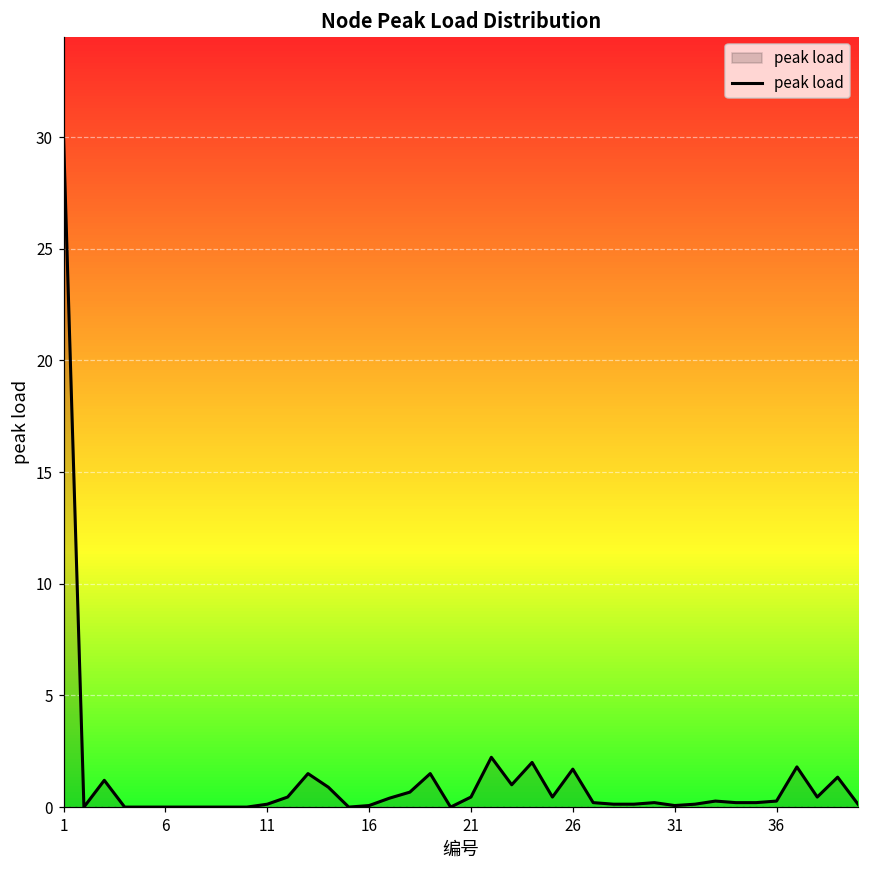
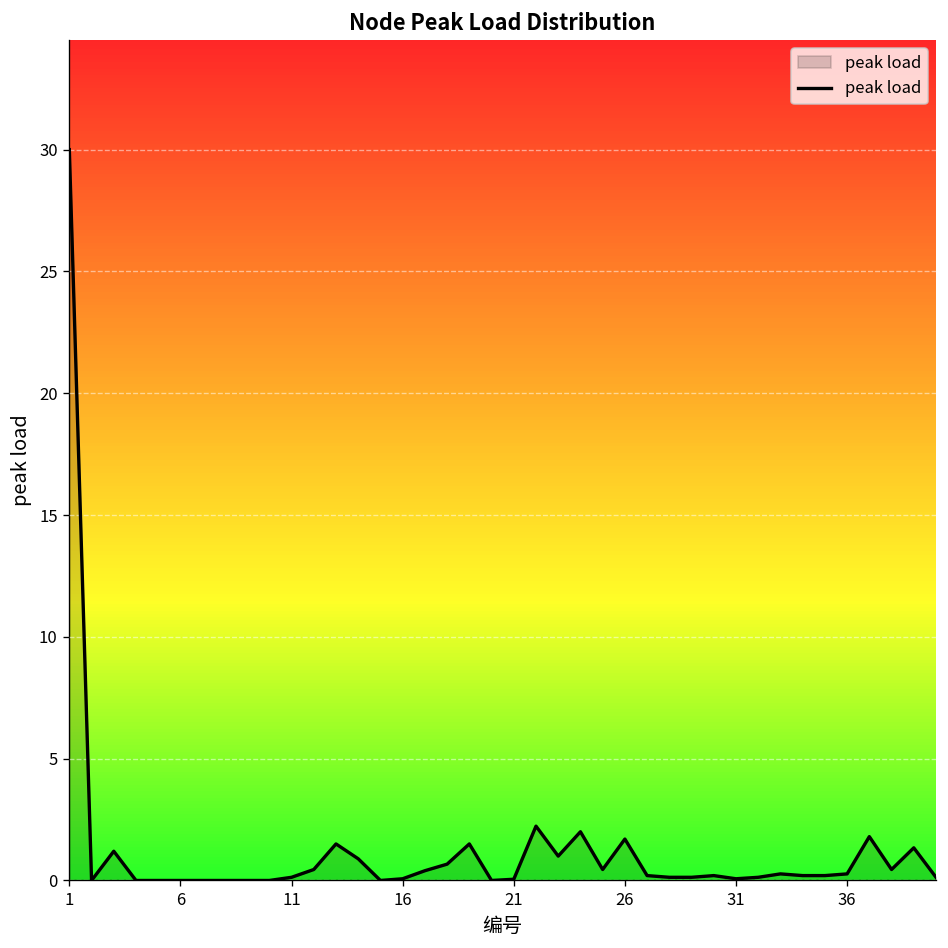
21: 0.5 -> 0.1
